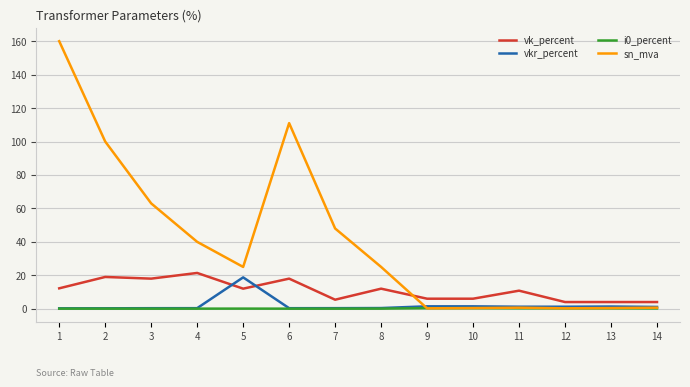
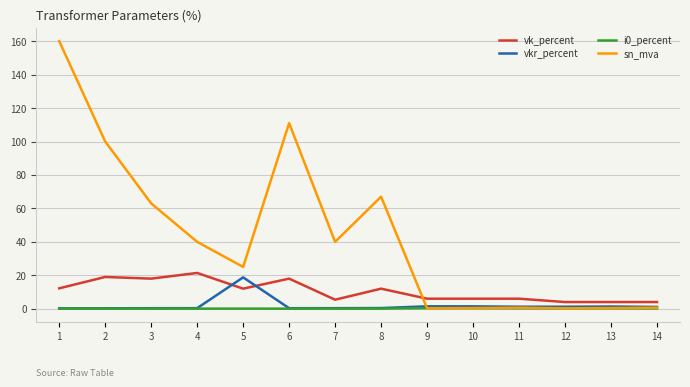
sn_mva, 7: 48 -> 40
sn_mva, 8: 25 -> 67
vk_percent, 11: 11 -> 6
